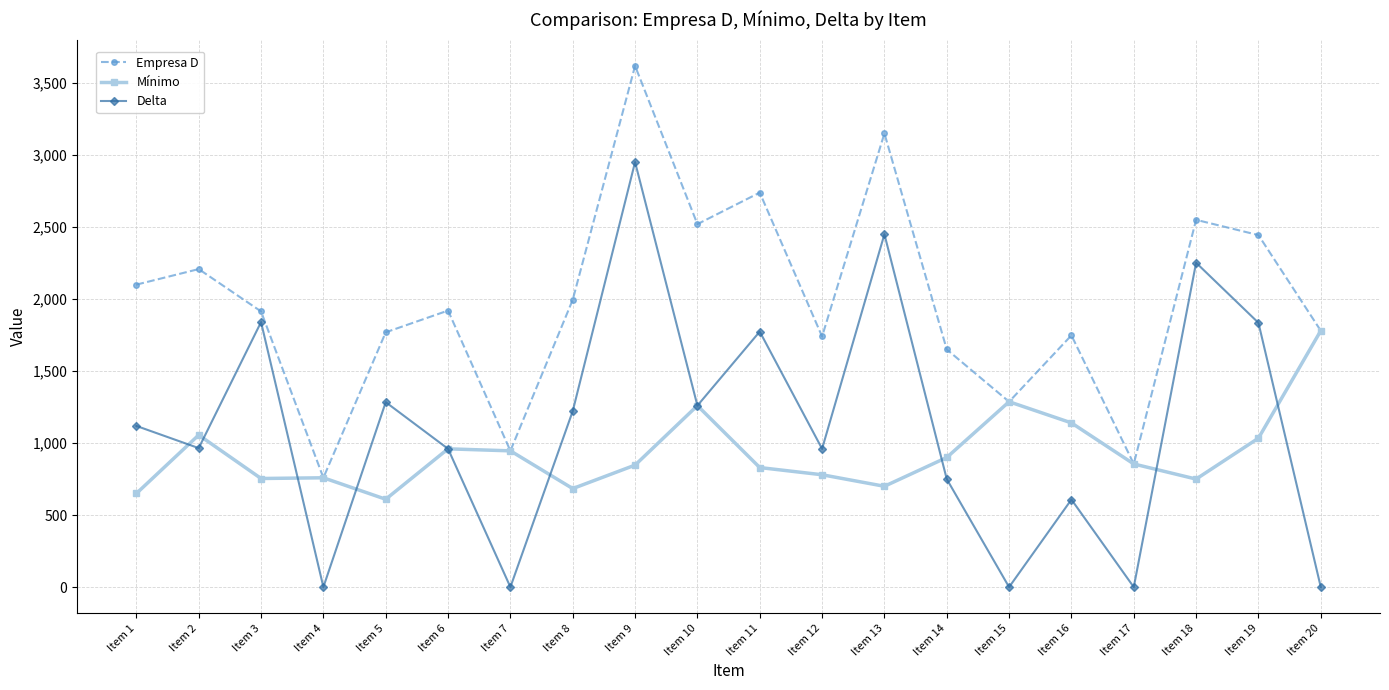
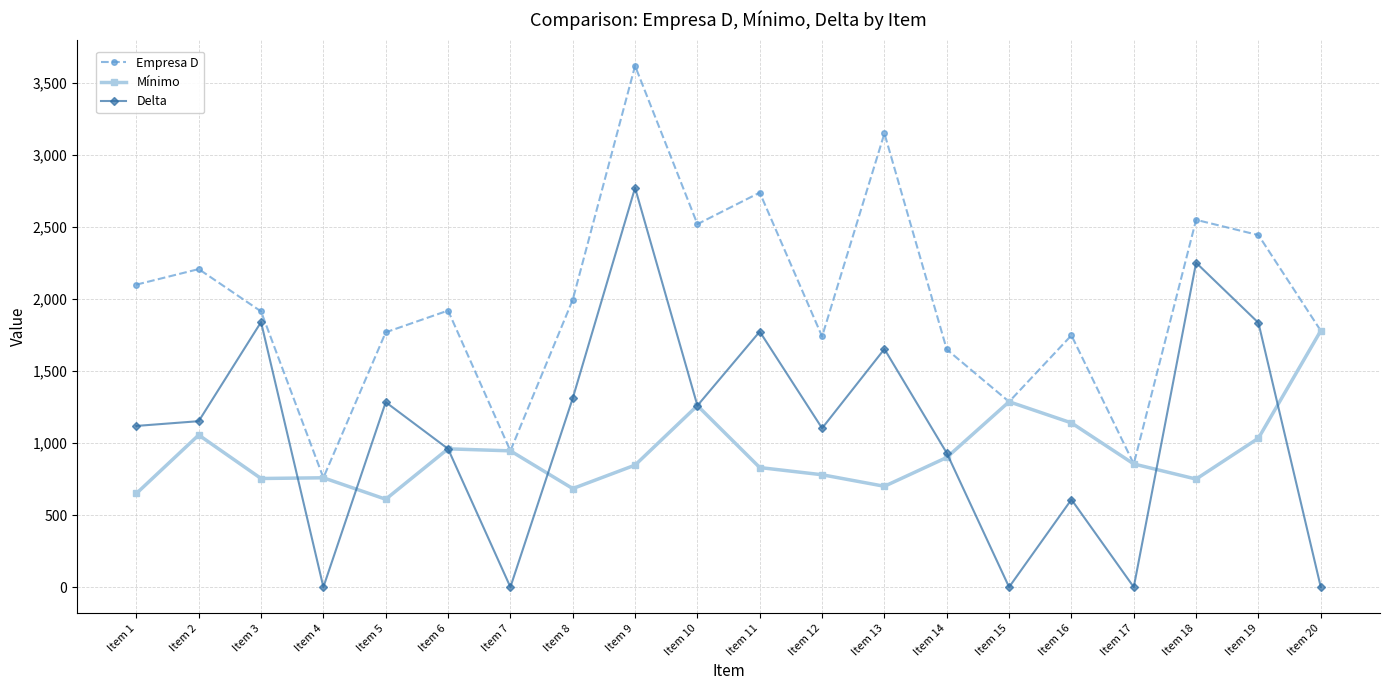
Delta, Item 2: 970 -> 1,150
Delta, Item 8: 1,220 -> 1,310
Delta, Item 9: 2,950 -> 2,770
Delta, Item 12: 960 -> 1,100
Delta, Item 13: 2,450 -> 1,650
Delta, Item 14: 750 -> 930
